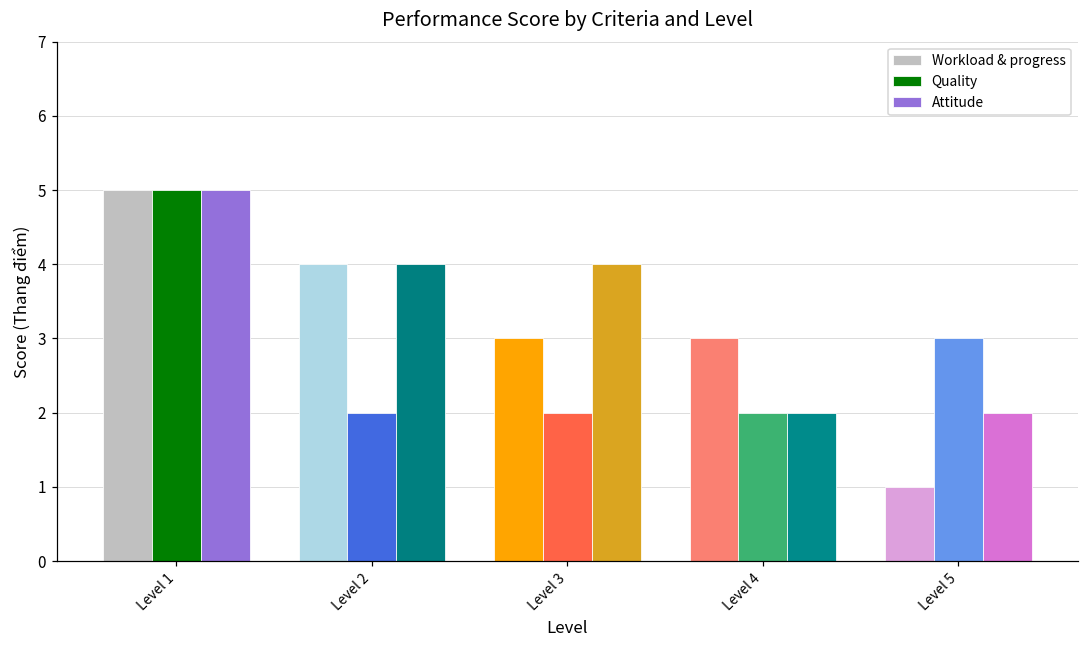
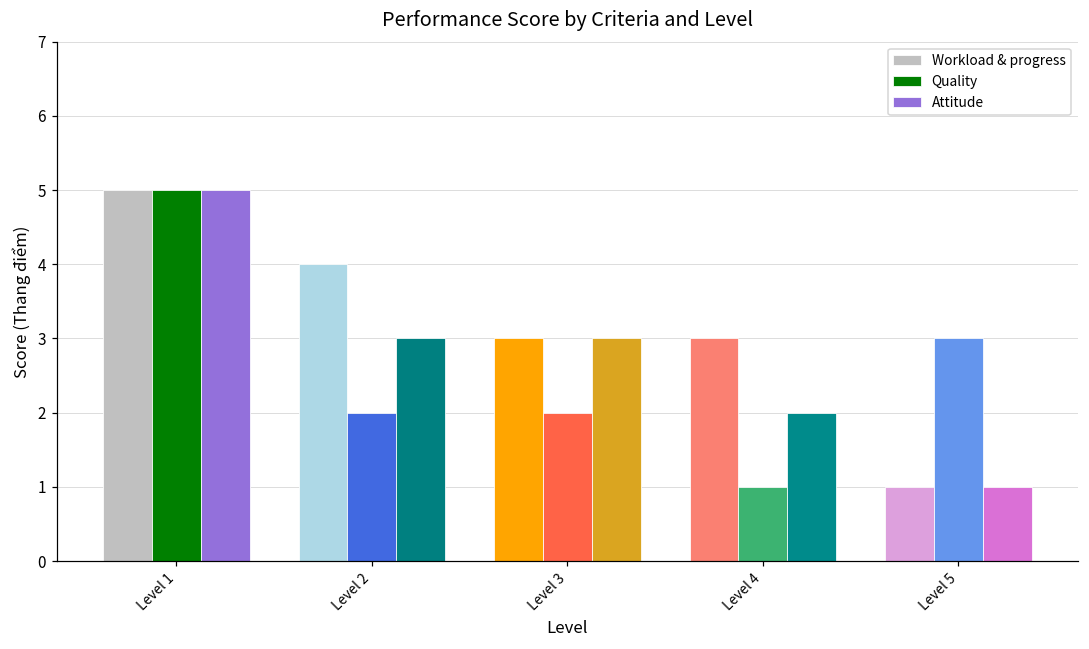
Attitude, Level 2: 4 -> 3
Attitude, Level 3: 4 -> 3
Quality, Level 4: 2 -> 1
Attitude, Level 5: 2 -> 1
